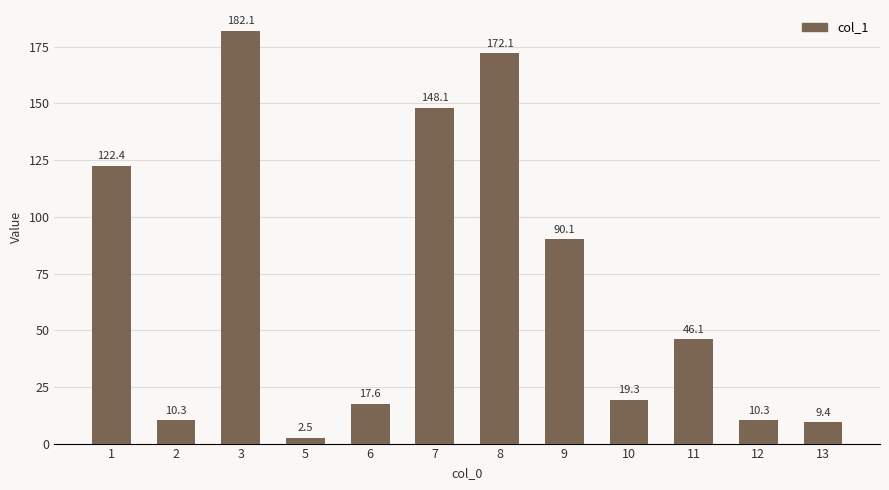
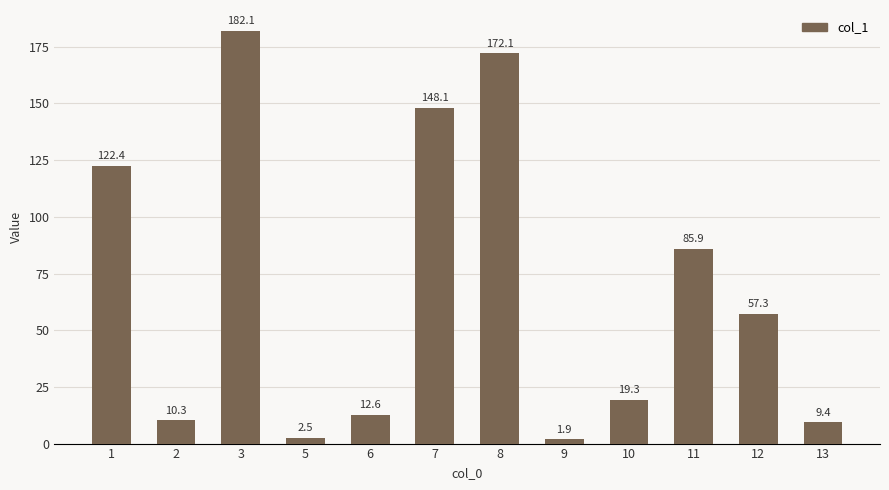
6: 17.6 -> 12.6
9: 90.1 -> 1.9
11: 46.1 -> 85.9
12: 10.3 -> 57.3
